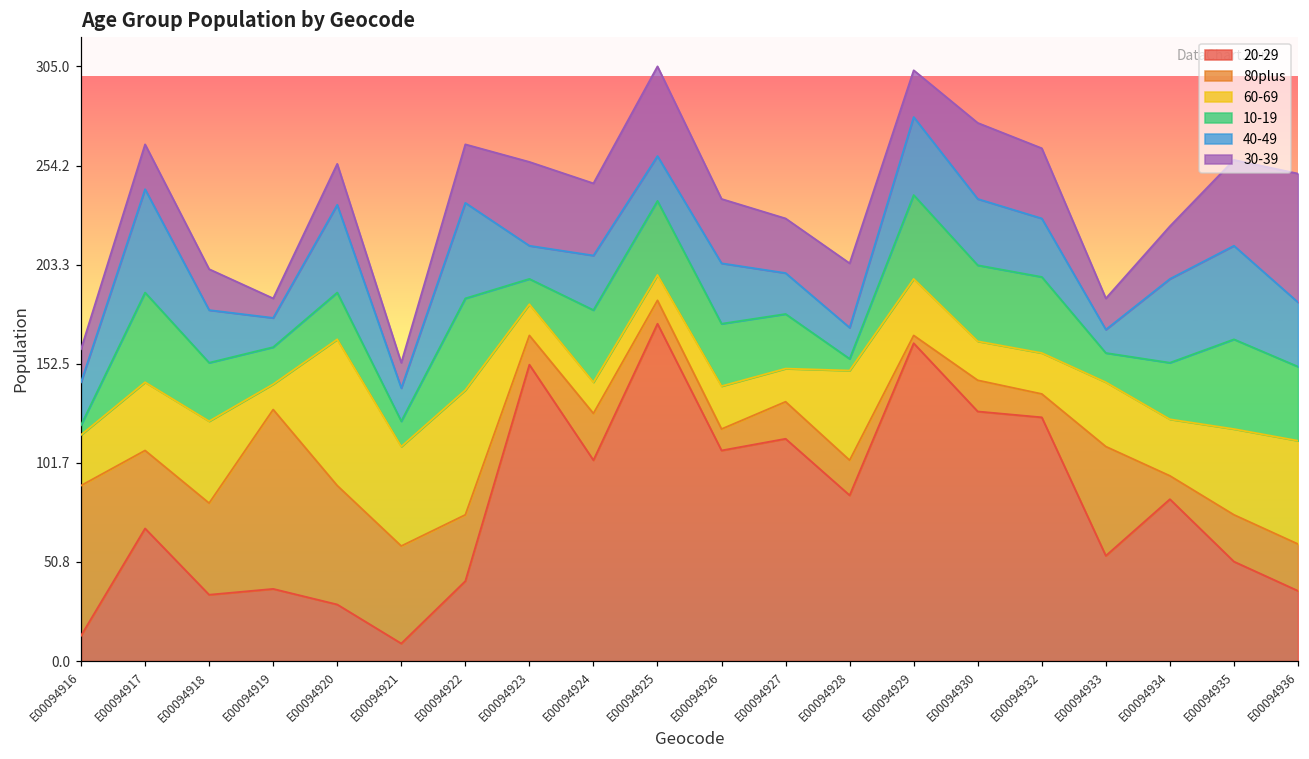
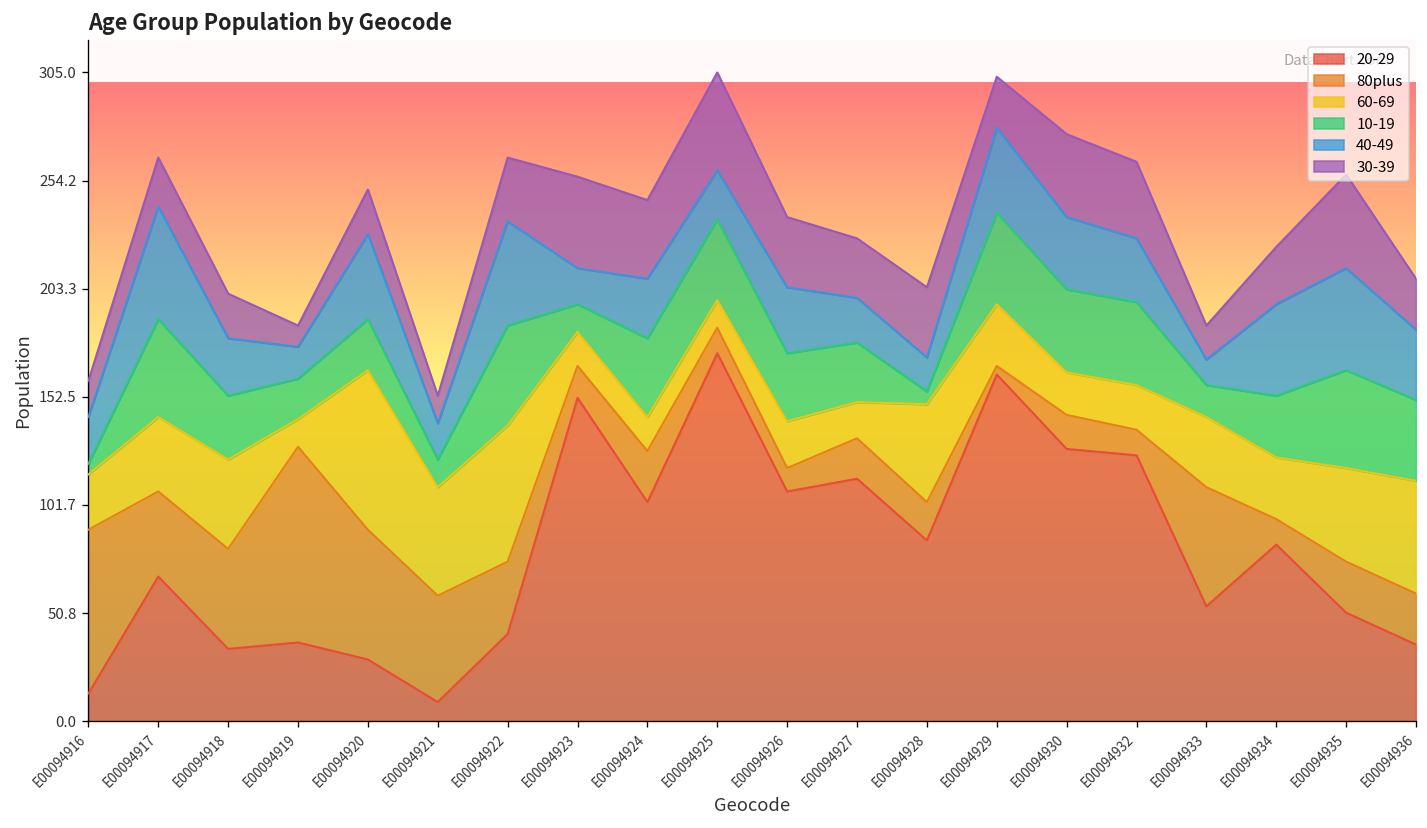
40-49, E00094920: 45 -> 40
30-39, E00094936: 66 -> 24
